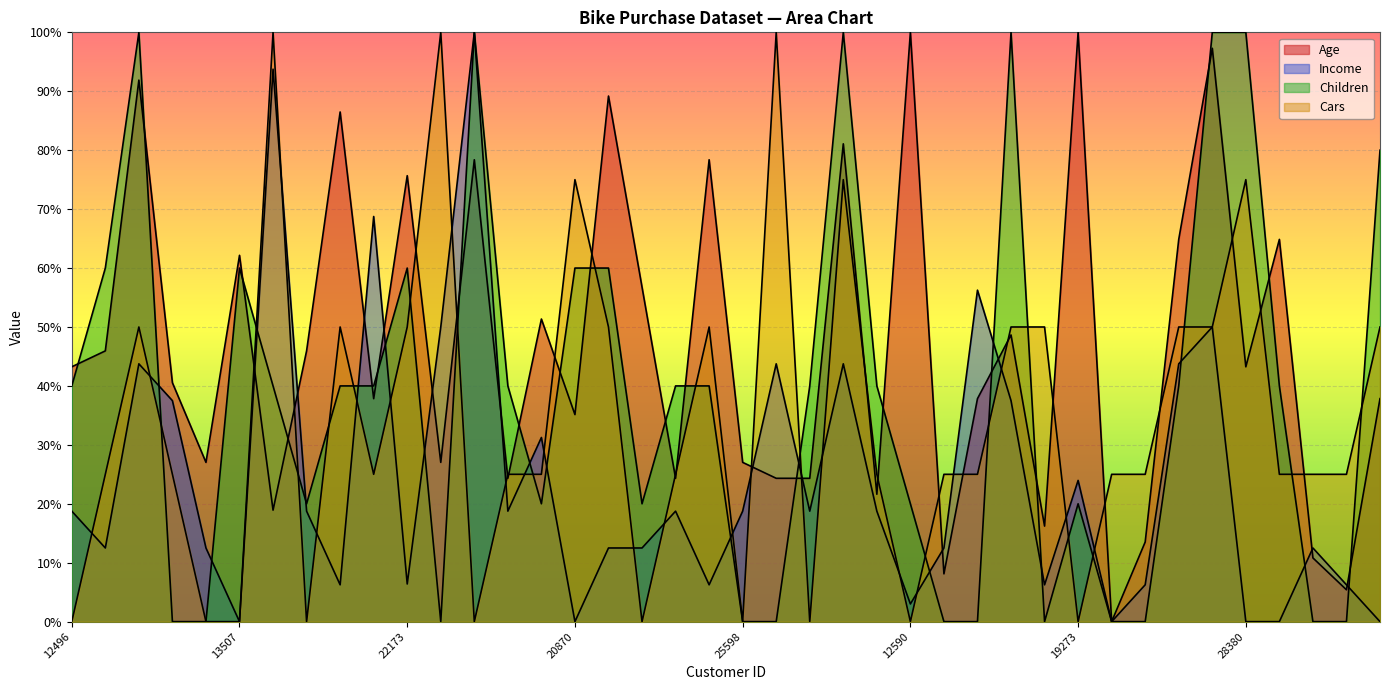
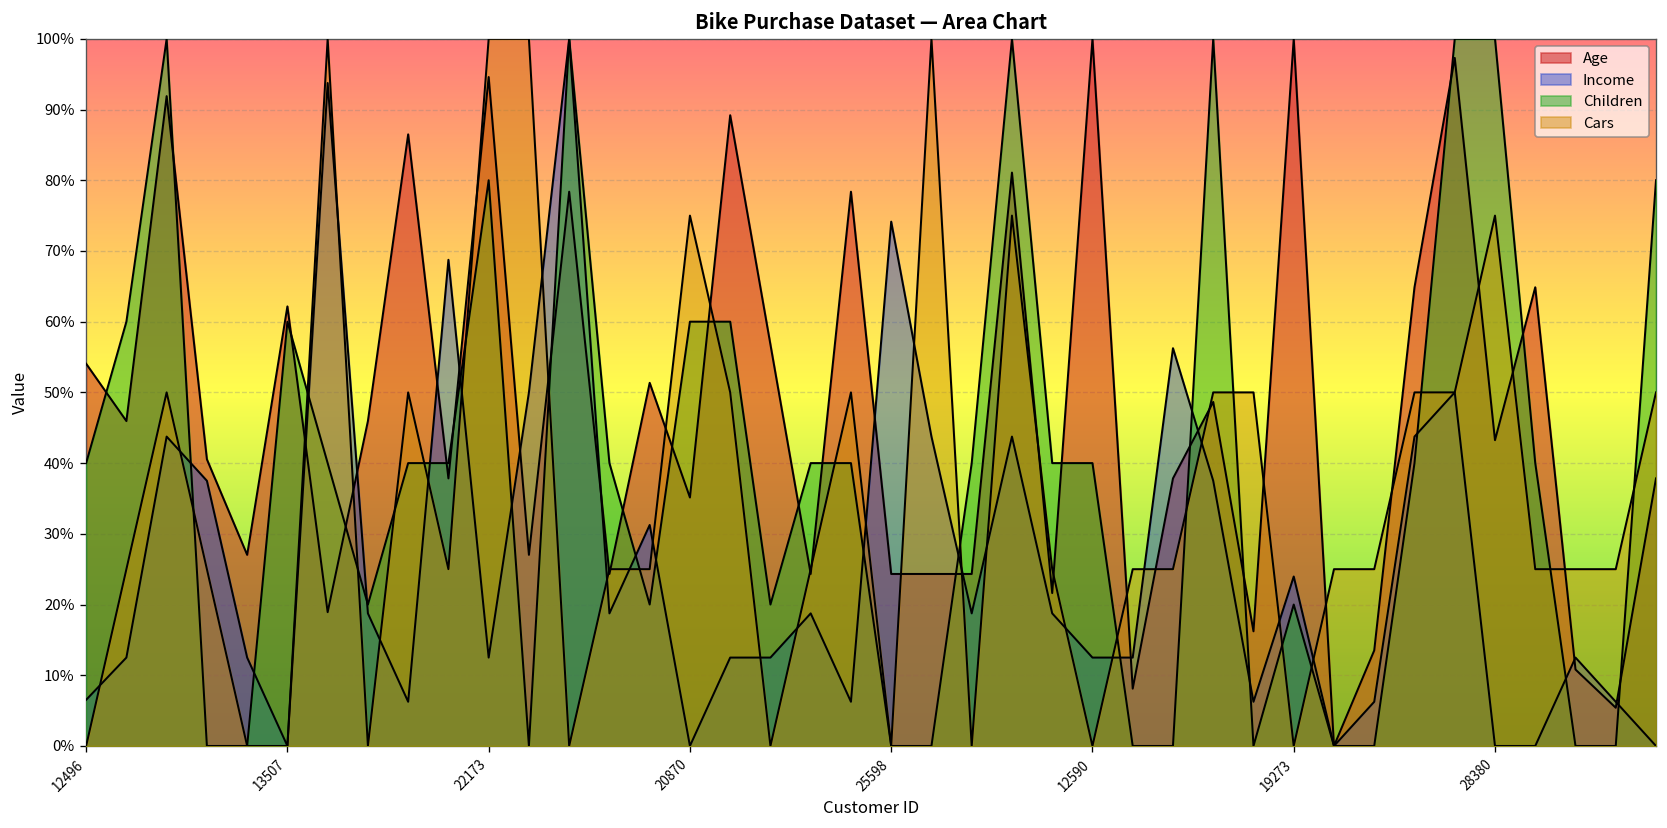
Age, 12496: 43% -> 54%
Income, 12496: 19% -> 7%
Age, 22173: 76% -> 95%
Income, 22173: 6% -> 13%
Children, 22173: 60% -> 80%
Cars, 22173: 50% -> 100%
Age, 25598: 27% -> 24%
Income, 25598: 19% -> 74%
Income, 12590: 3% -> 13%
Children, 12590: 20% -> 40%
